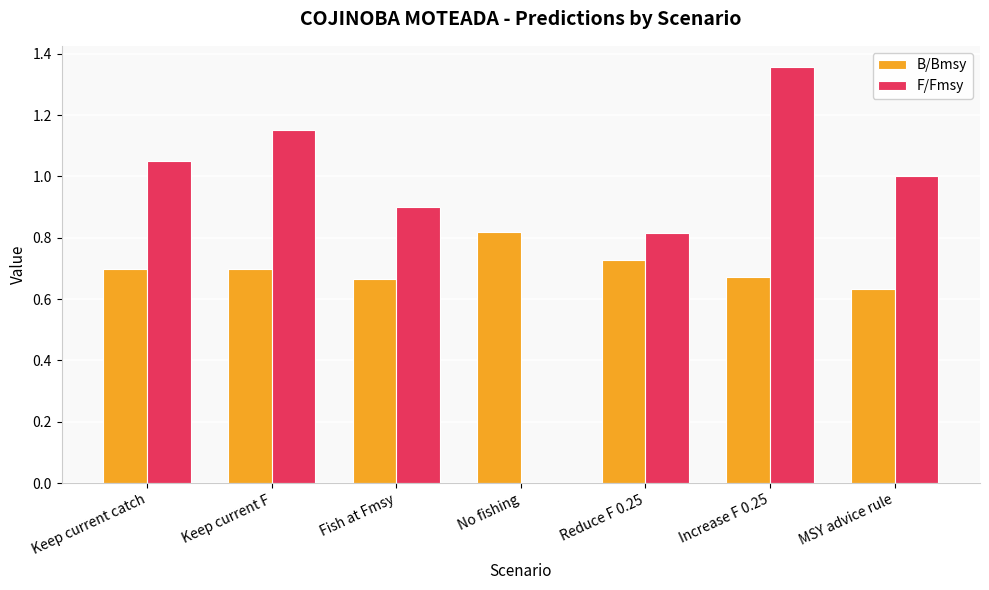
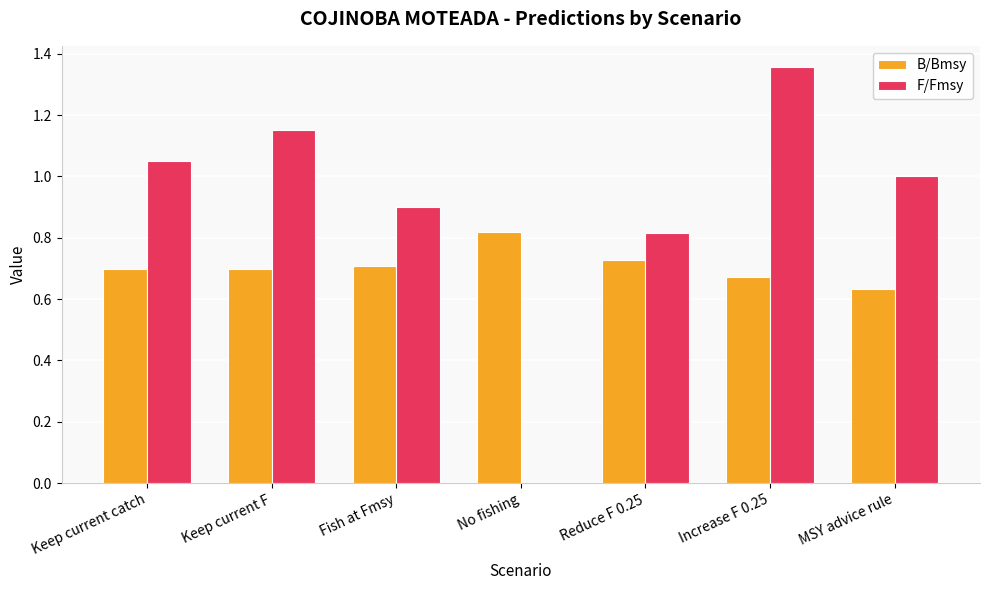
B/Bmsy, Fish at Fmsy: 0.67 -> 0.71
